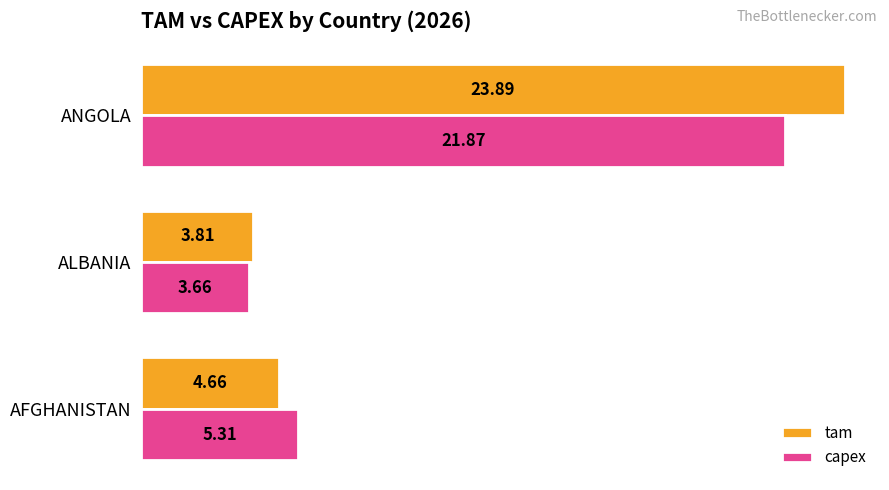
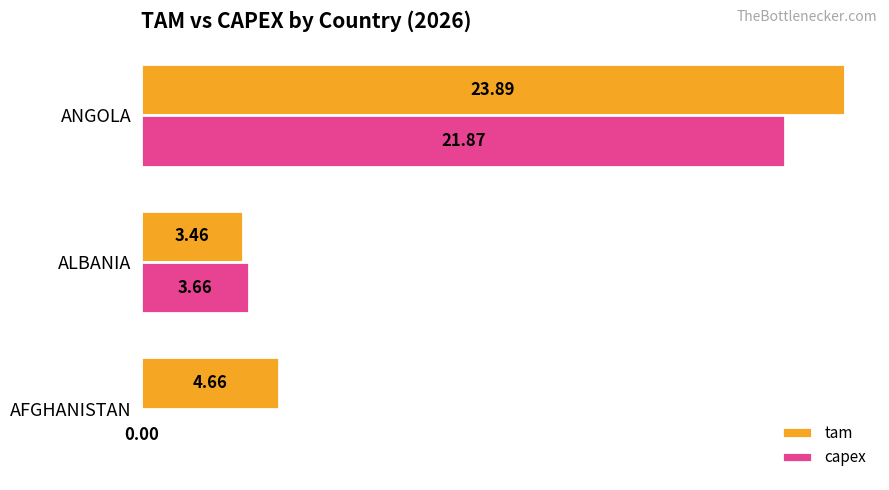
tam, ALBANIA: 3.81 -> 3.46
capex, AFGHANISTAN: 5.31 -> 0.00
